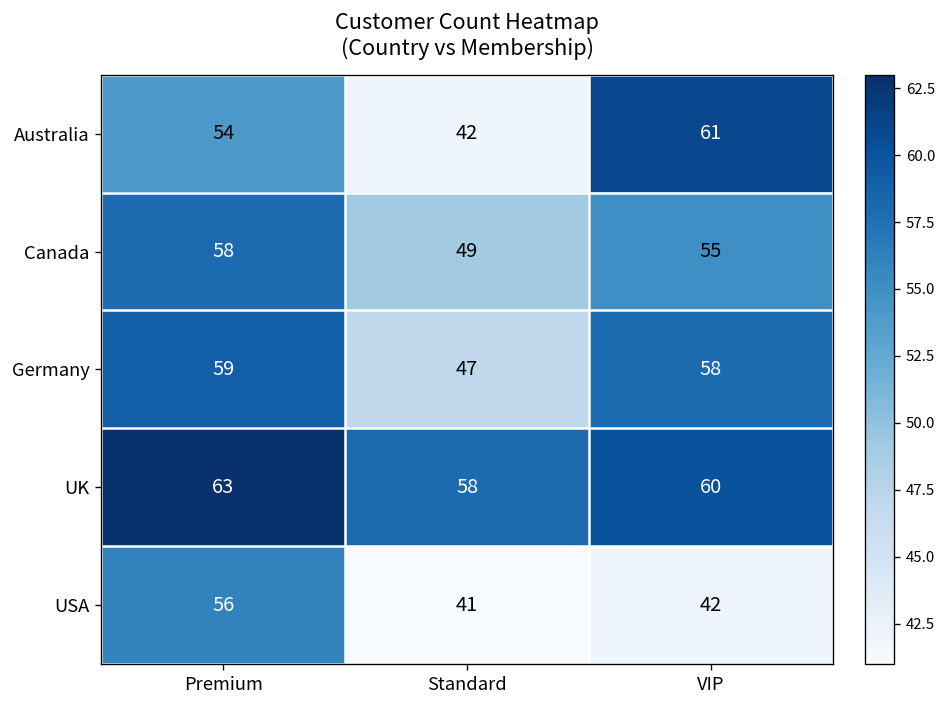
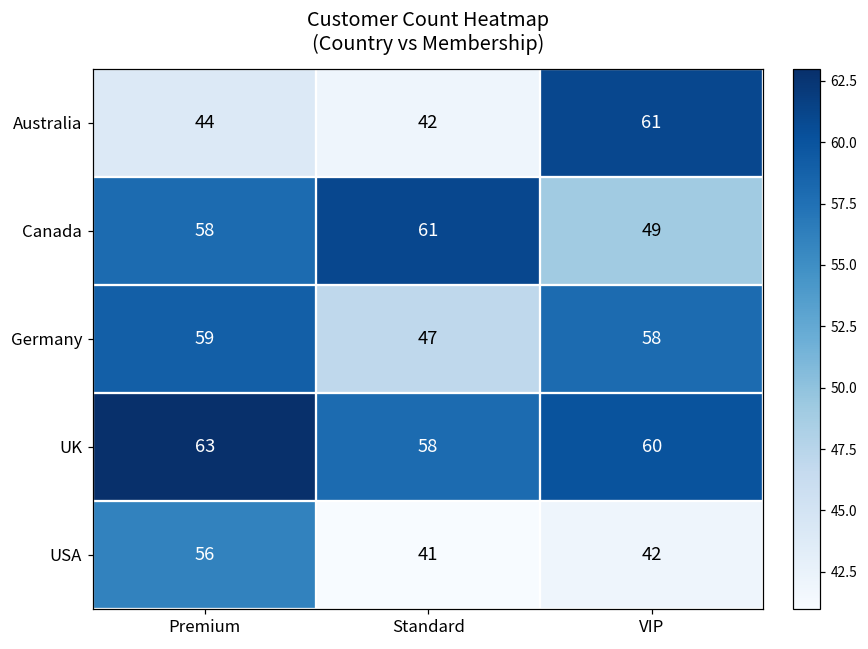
Australia, Premium: 54 -> 44
Canada, Standard: 49 -> 61
Canada, VIP: 55 -> 49
